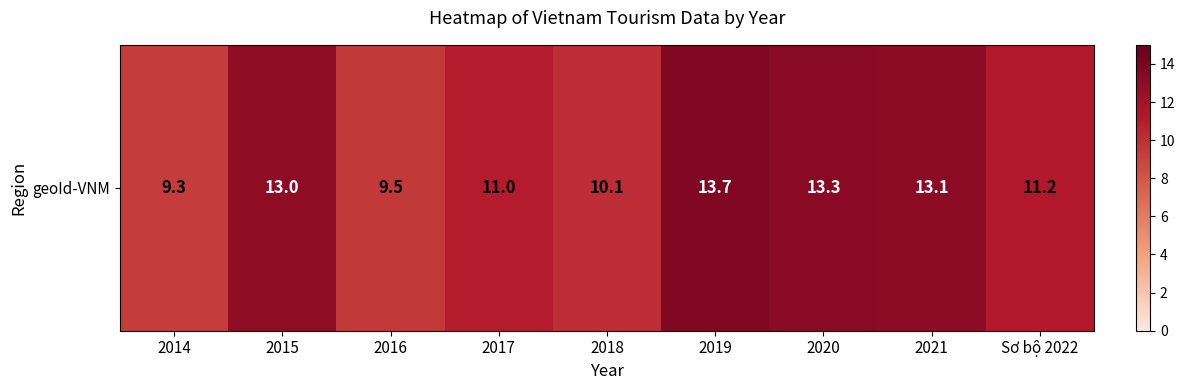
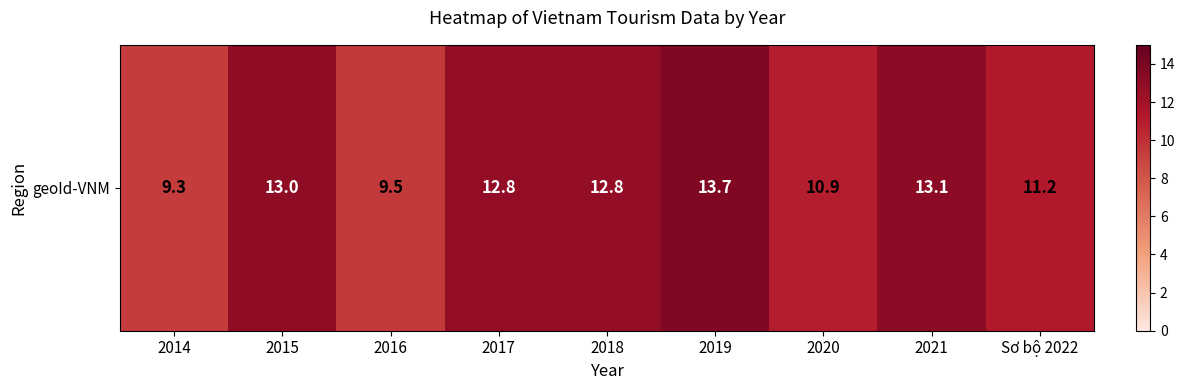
geoId-VNM, 2017: 11.0 -> 12.8
geoId-VNM, 2018: 10.1 -> 12.8
geoId-VNM, 2020: 13.3 -> 10.9
